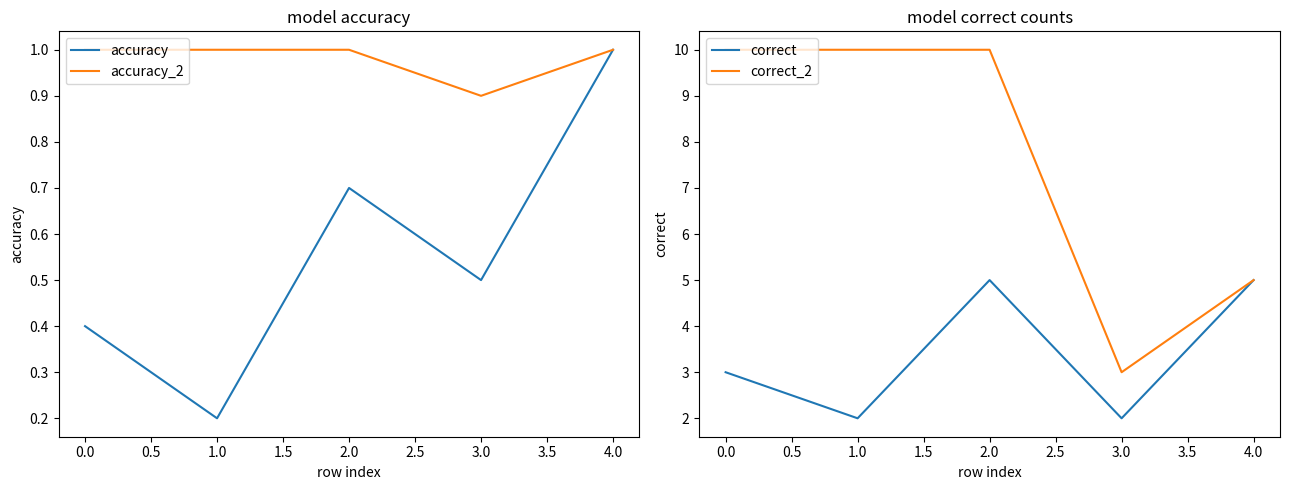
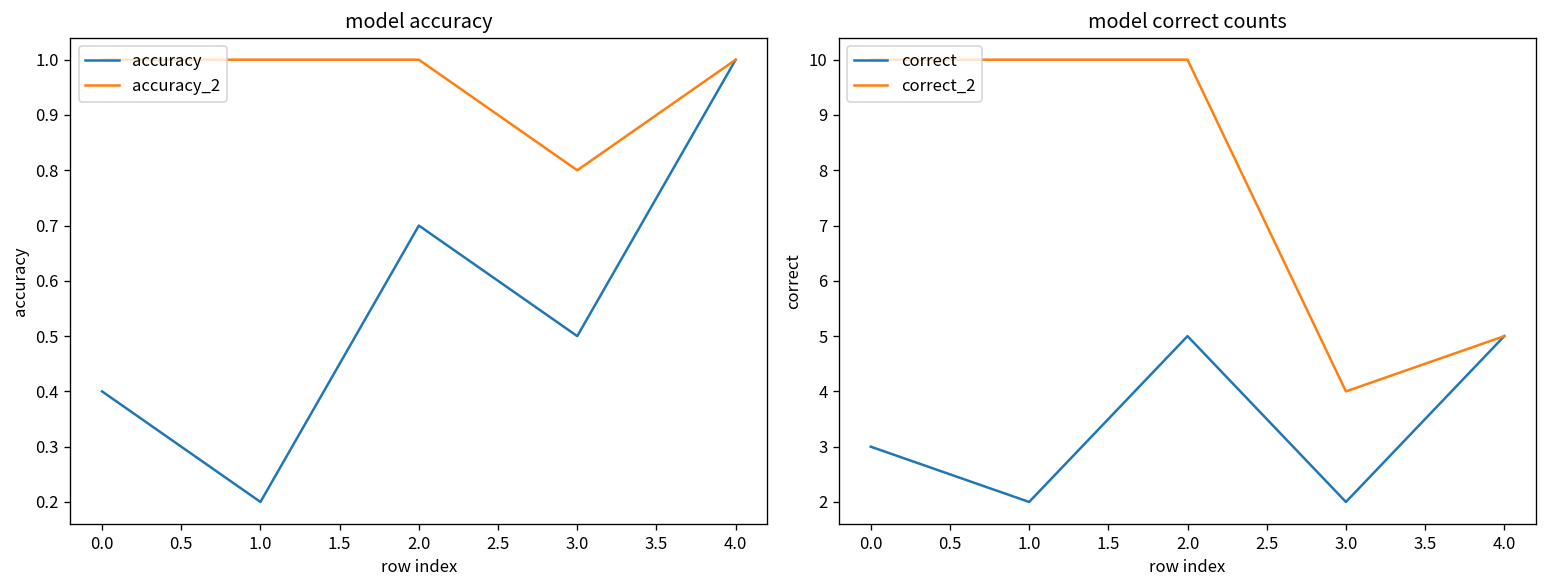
model accuracy, accuracy_2, 3.0: 0.9 -> 0.8
model correct counts, correct_2, 3.0: 3 -> 4
